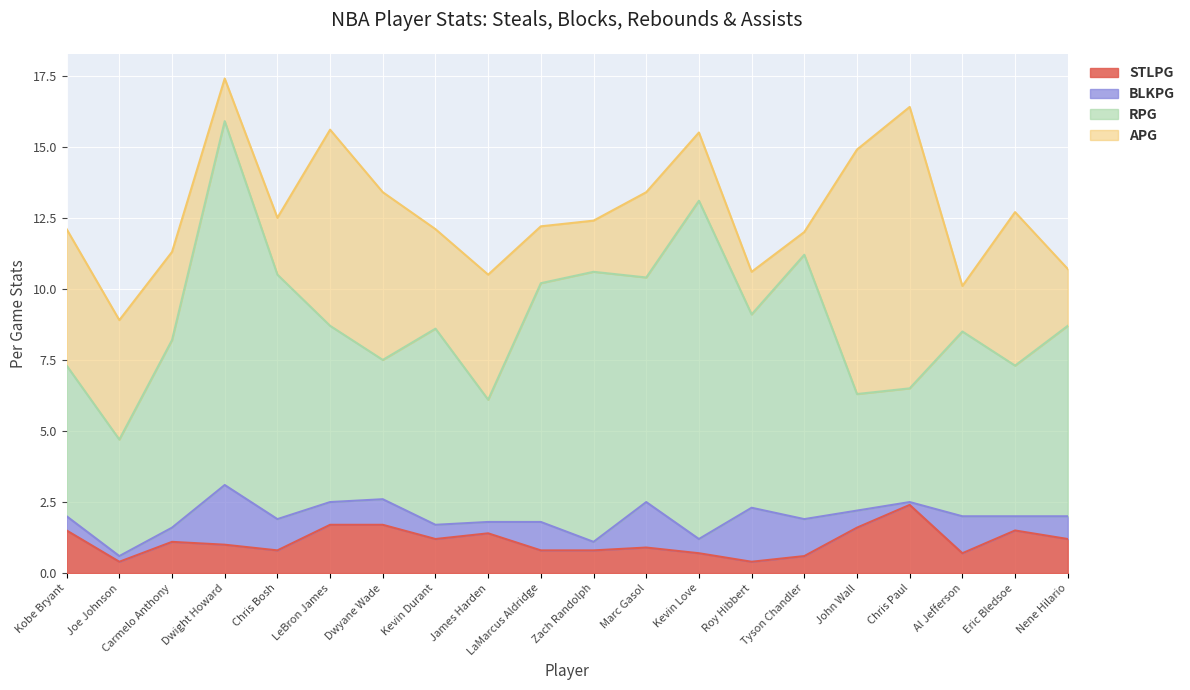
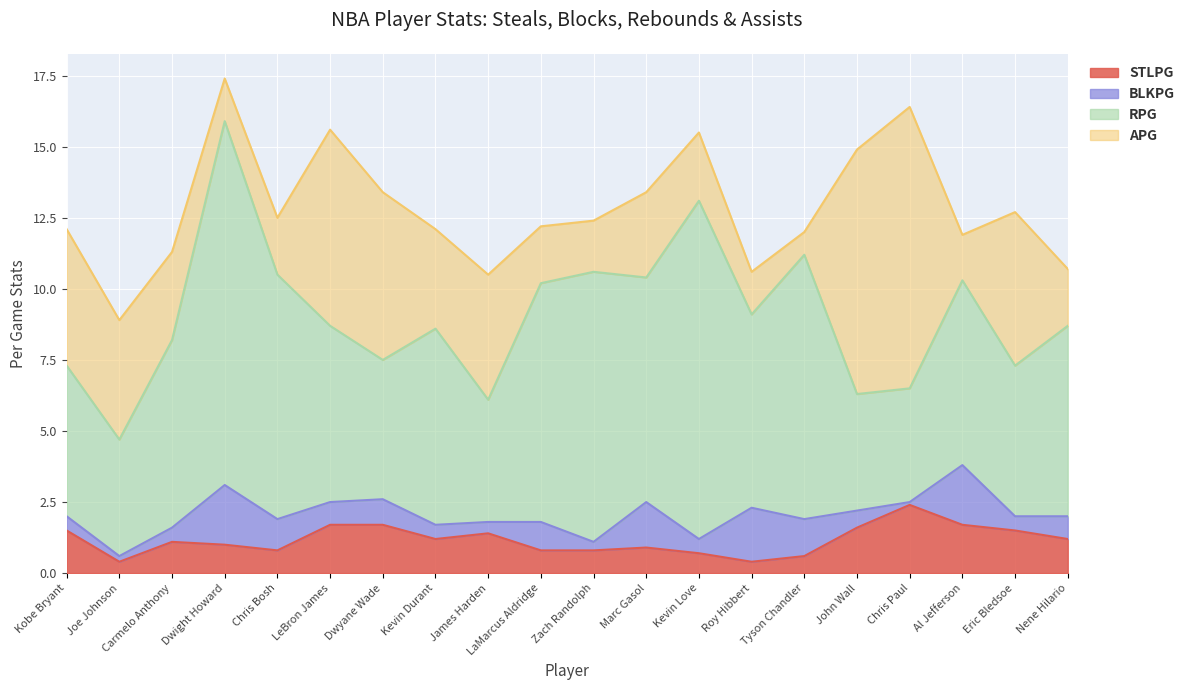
STLPG, Al Jefferson: 0.7 -> 1.7
BLKPG, Al Jefferson: 1.3 -> 2.1
